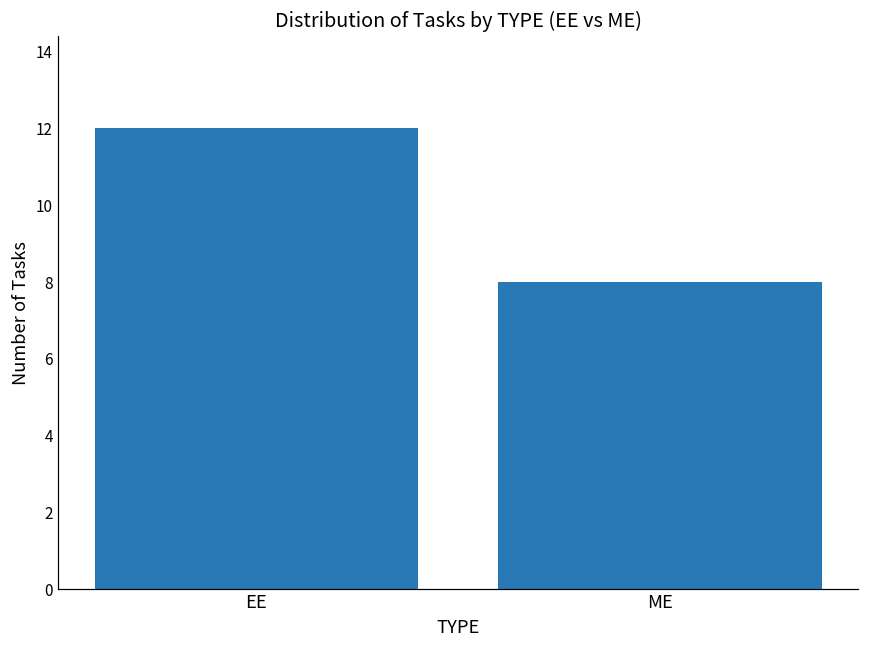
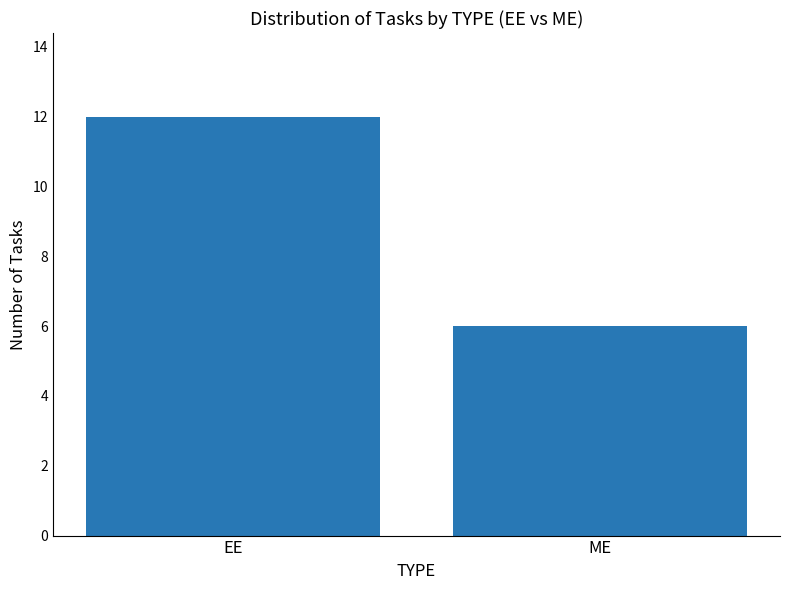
ME: 8 -> 6
